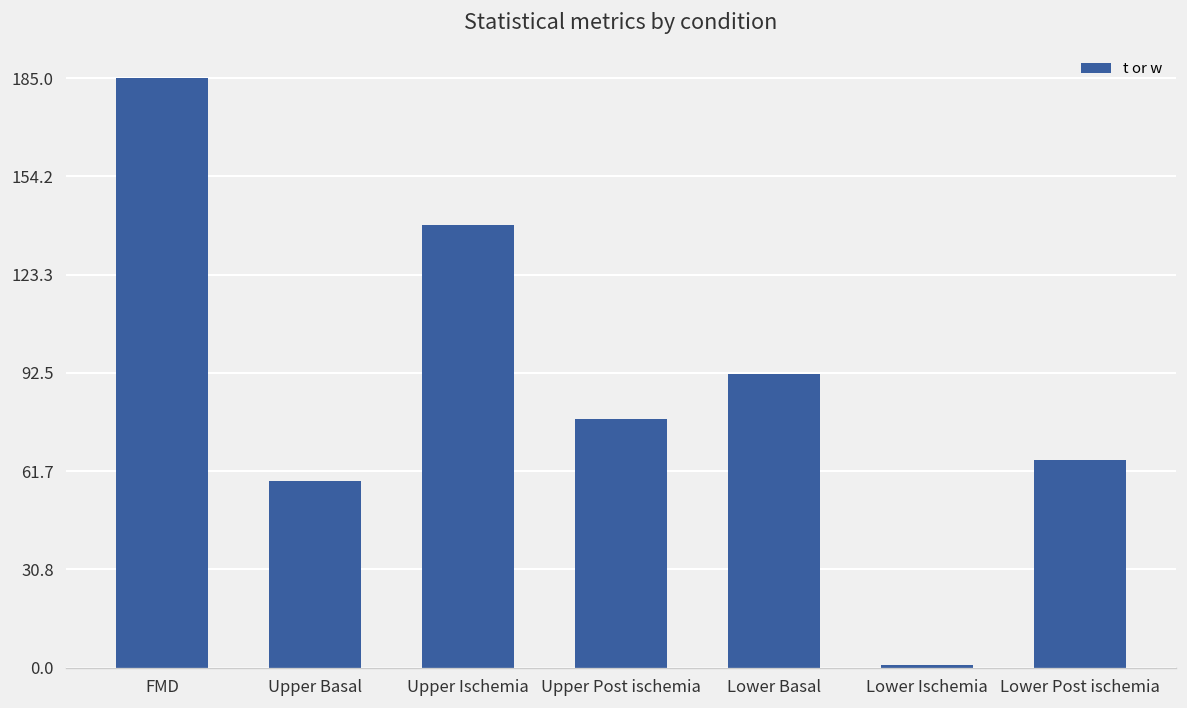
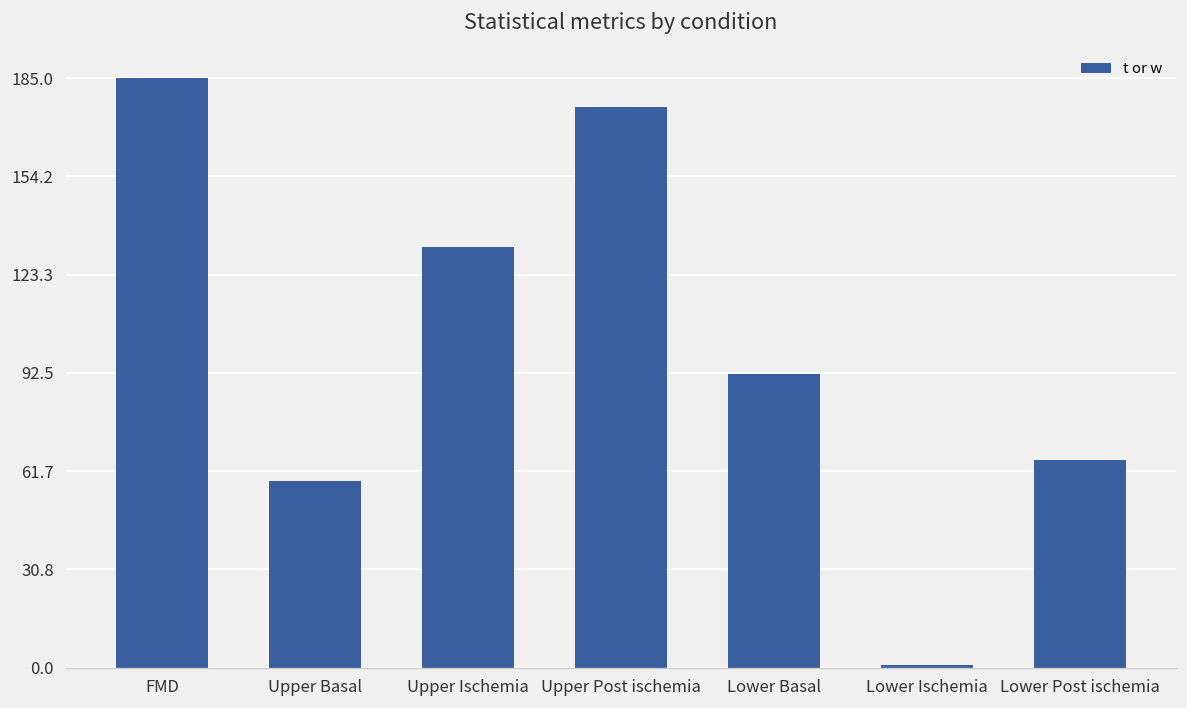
Upper Ischemia: 139 -> 132
Upper Post ischemia: 78 -> 176
